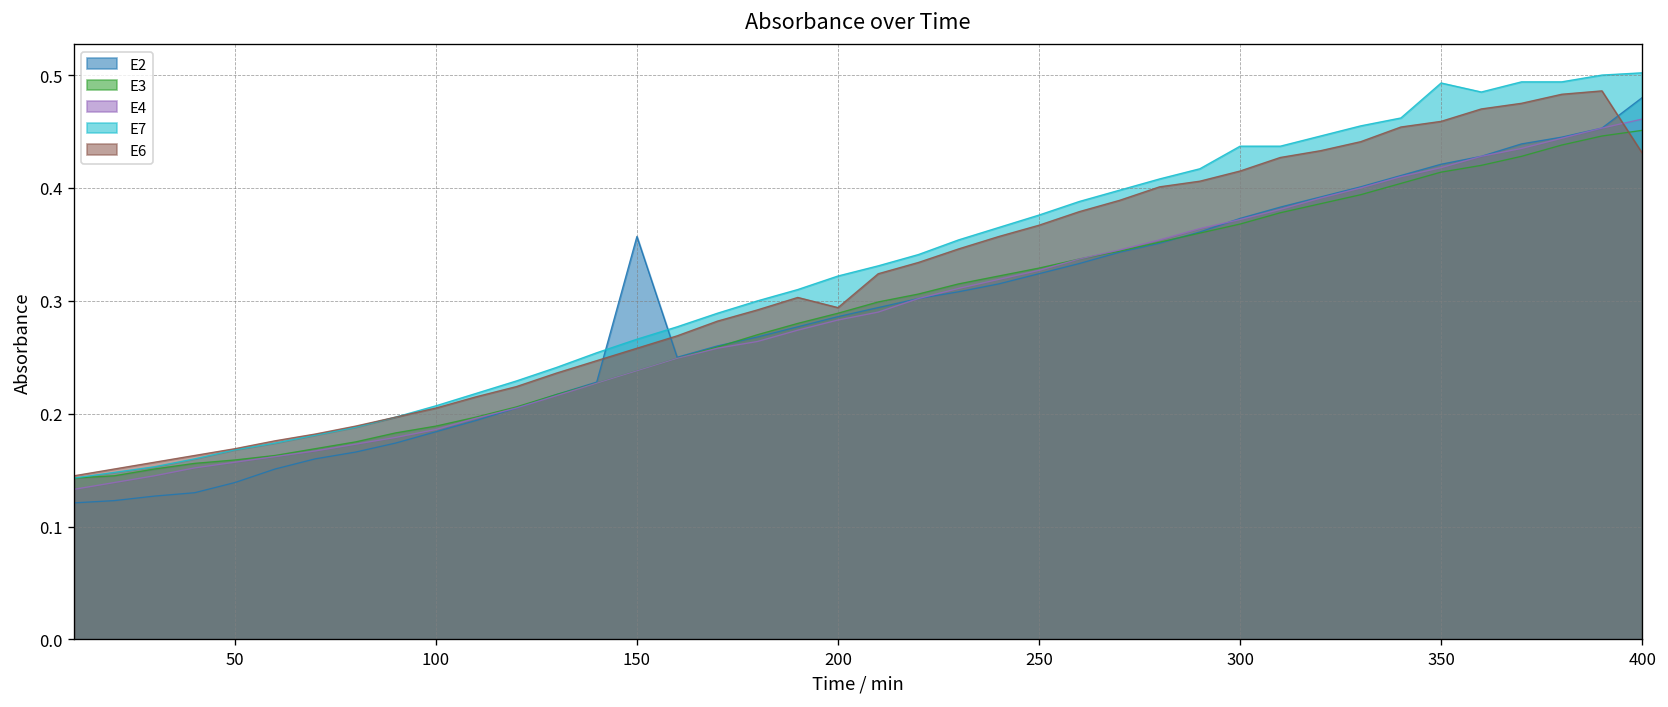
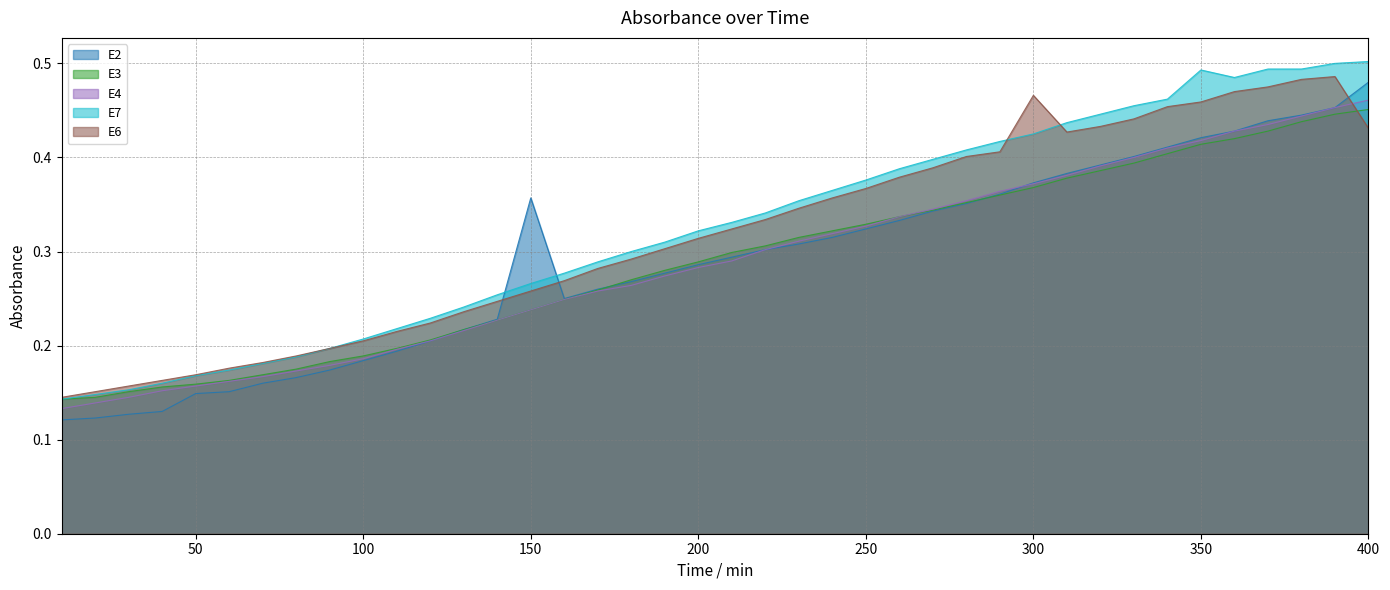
E2, 50: 0.14 -> 0.15
E6, 200: 0.29 -> 0.31
E7, 300: 0.44 -> 0.43
E6, 300: 0.42 -> 0.47
